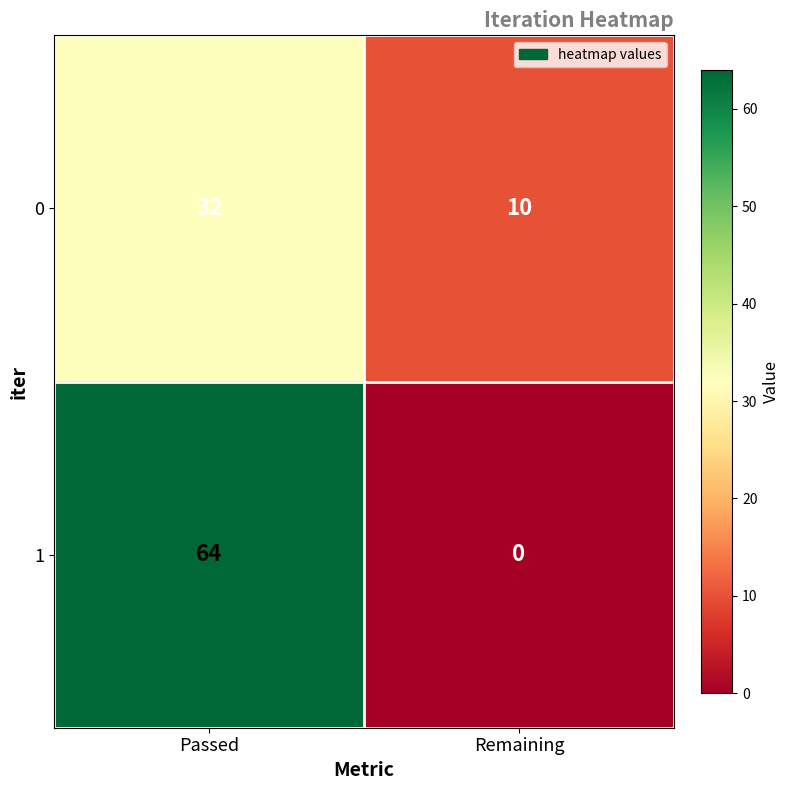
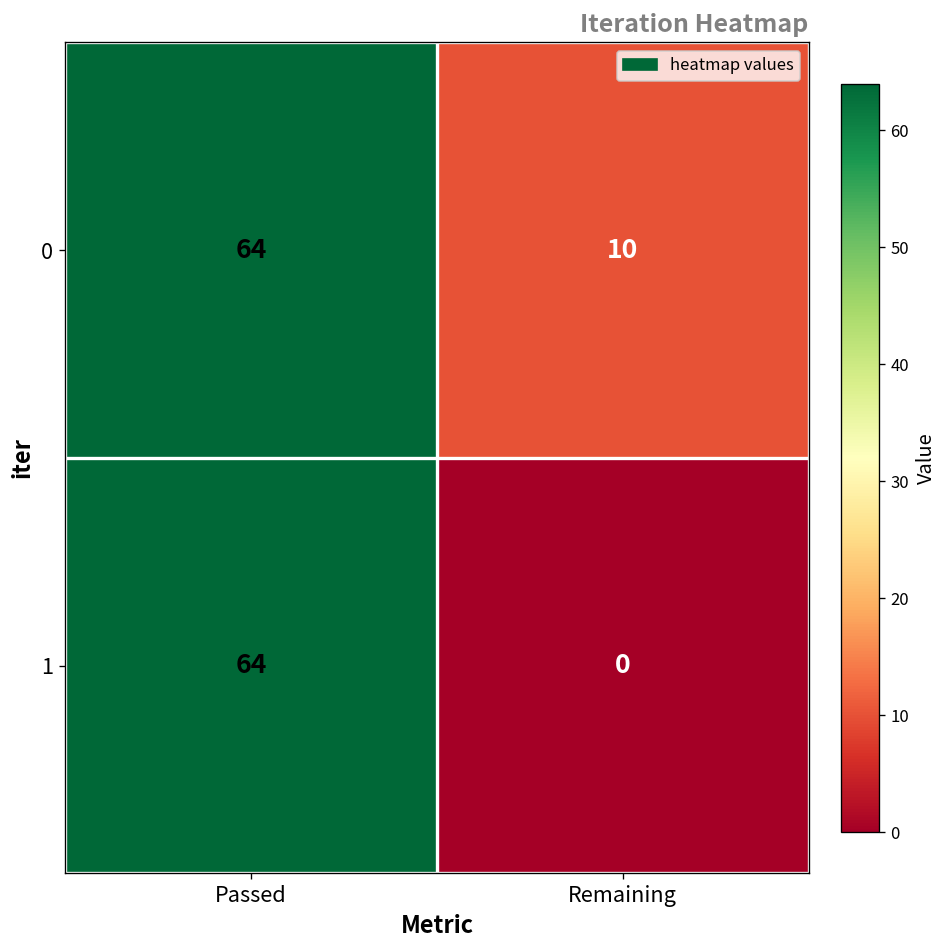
0, Passed: 32 -> 64
